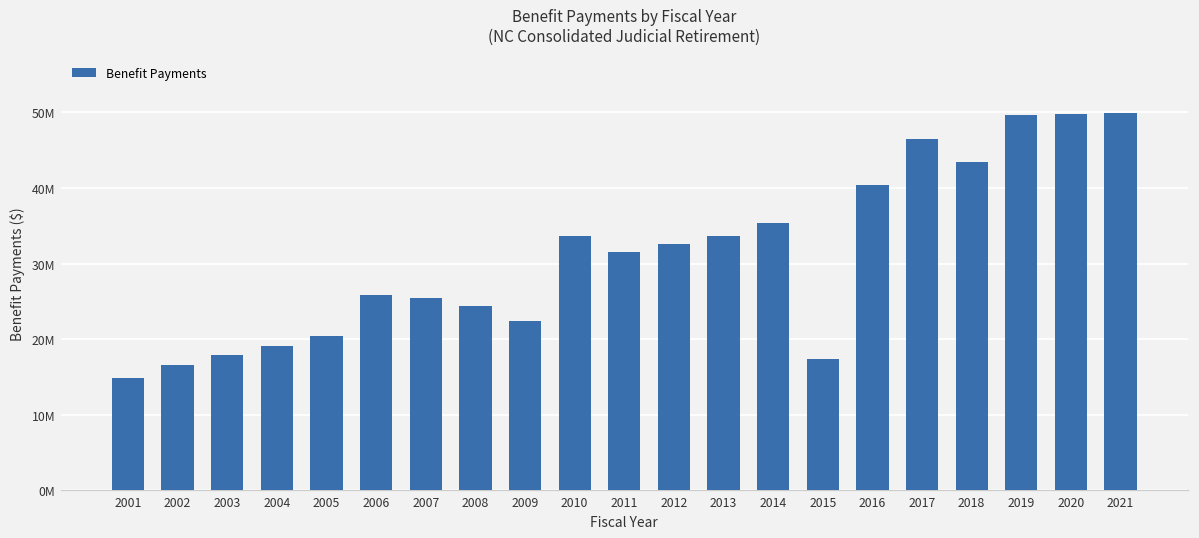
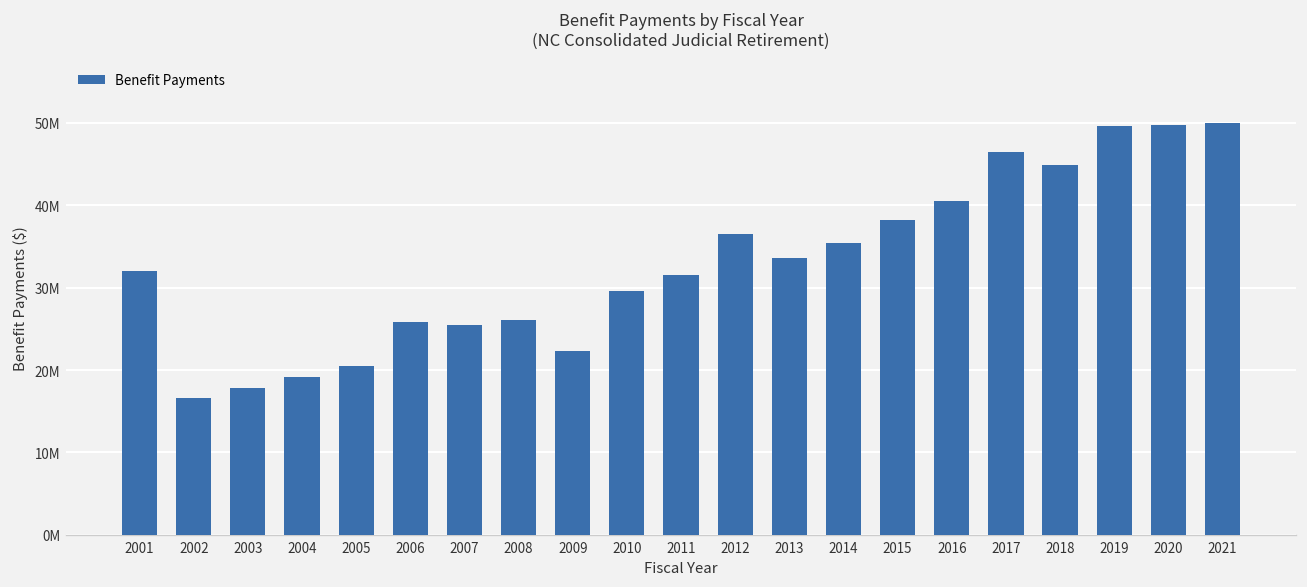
2001: 15000000 -> 32000000
2008: 24000000 -> 26000000
2010: 34000000 -> 30000000
2012: 33000000 -> 37000000
2015: 17000000 -> 38000000
2018: 43000000 -> 45000000
